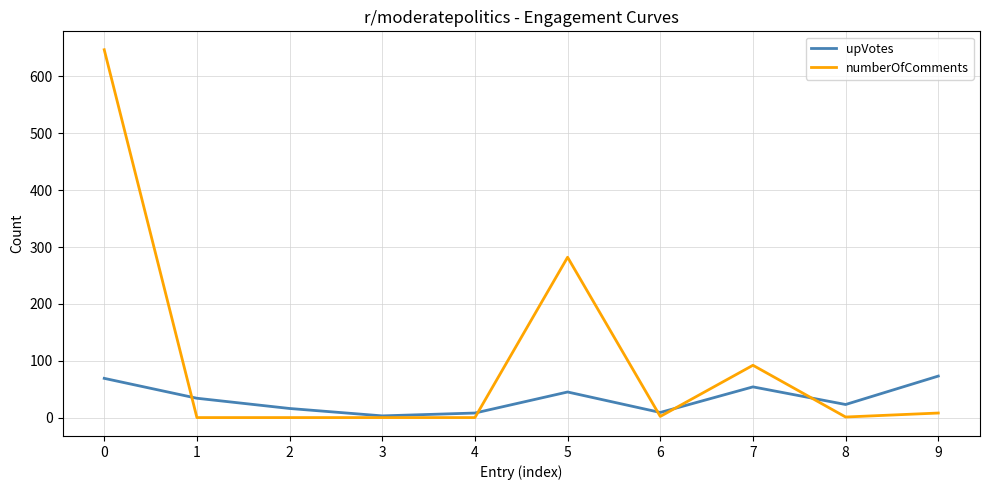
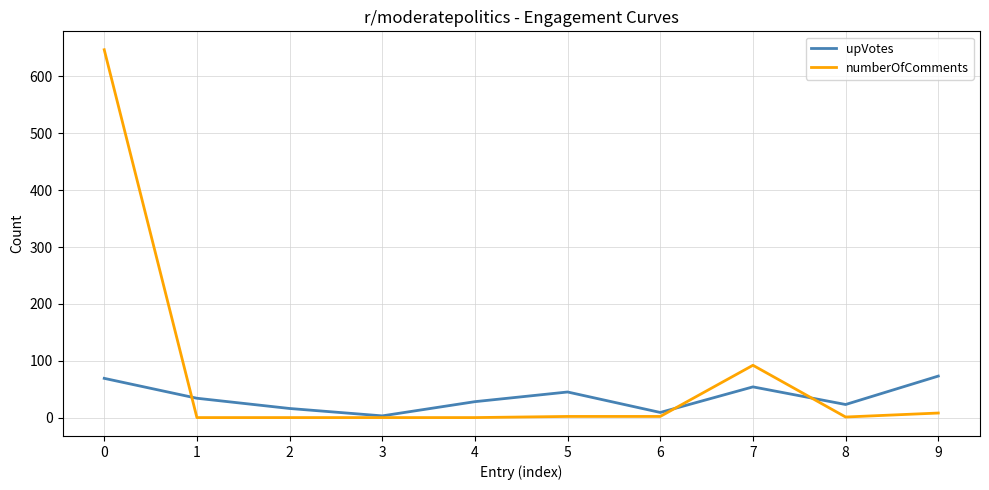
upVotes, 4: 10 -> 30
numberOfComments, 5: 280 -> 0
